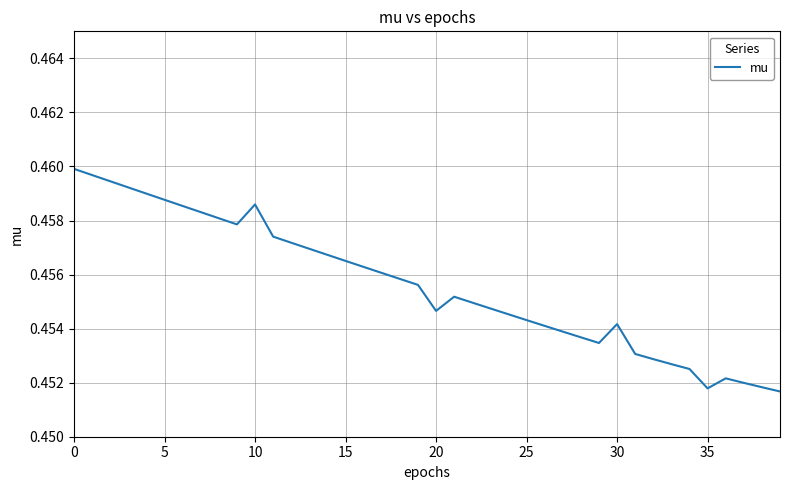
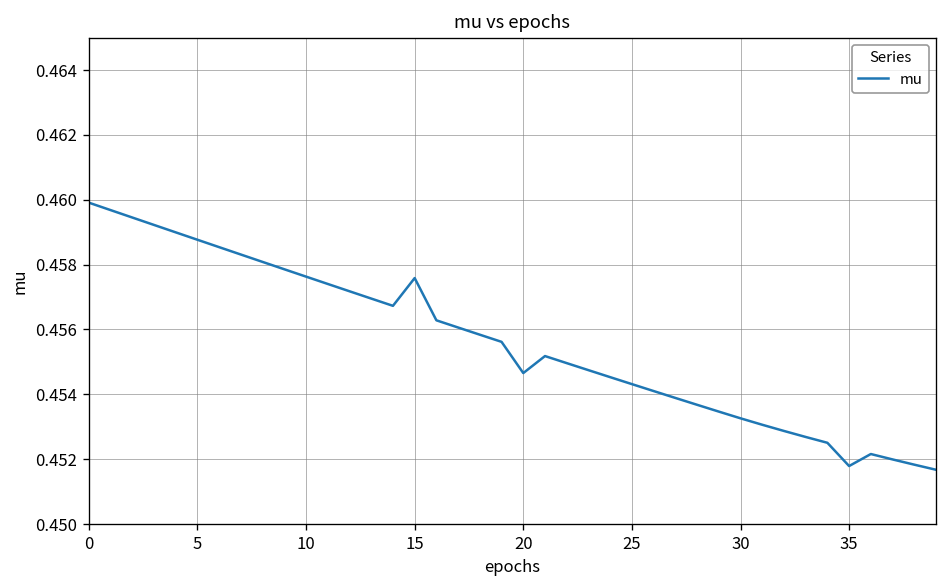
10: 0.4586 -> 0.4576
15: 0.4565 -> 0.4576
30: 0.4542 -> 0.4533
